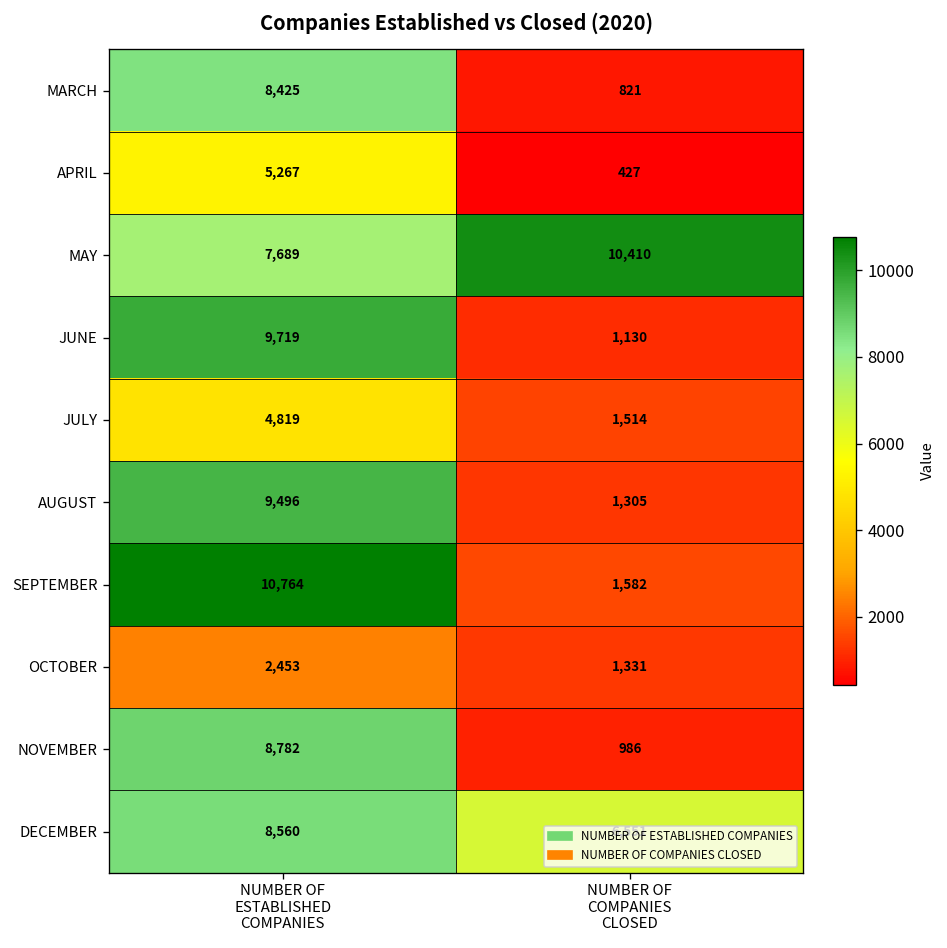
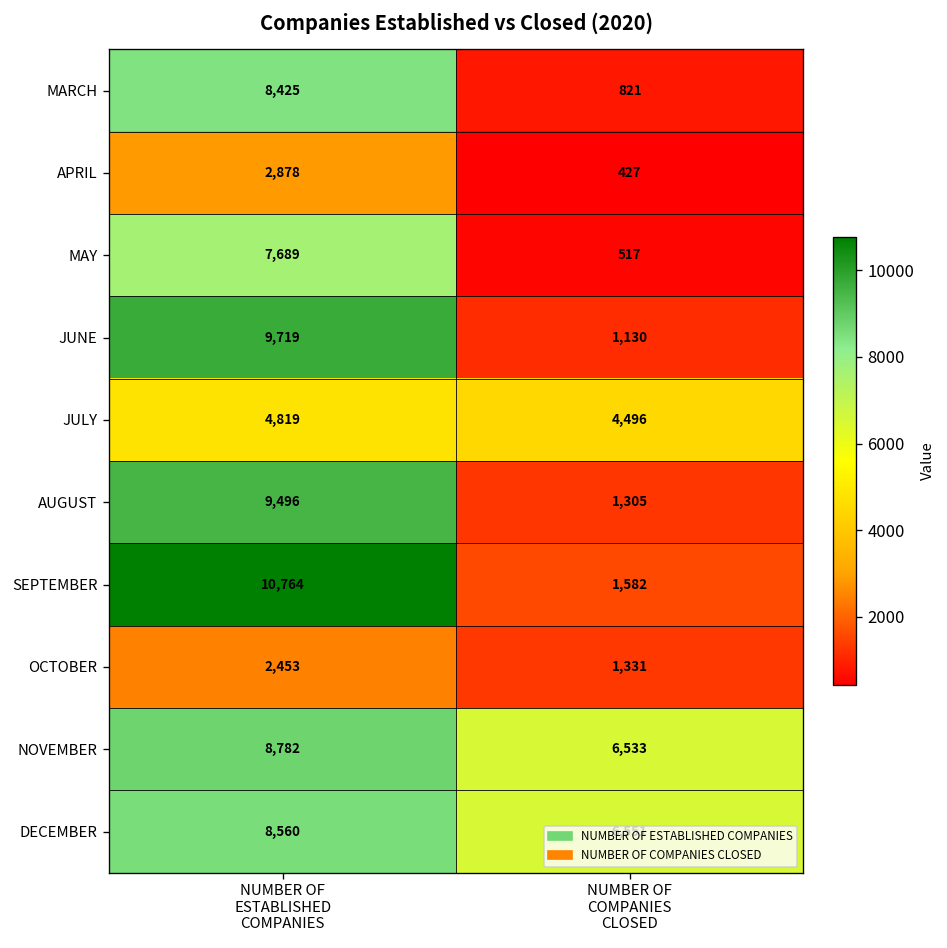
APRIL, NUMBER OF ESTABLISHED COMPANIES: 5,267 -> 2,878
MAY, NUMBER OF COMPANIES CLOSED: 10,410 -> 517
JULY, NUMBER OF COMPANIES CLOSED: 1,514 -> 4,496
NOVEMBER, NUMBER OF COMPANIES CLOSED: 986 -> 6,533
